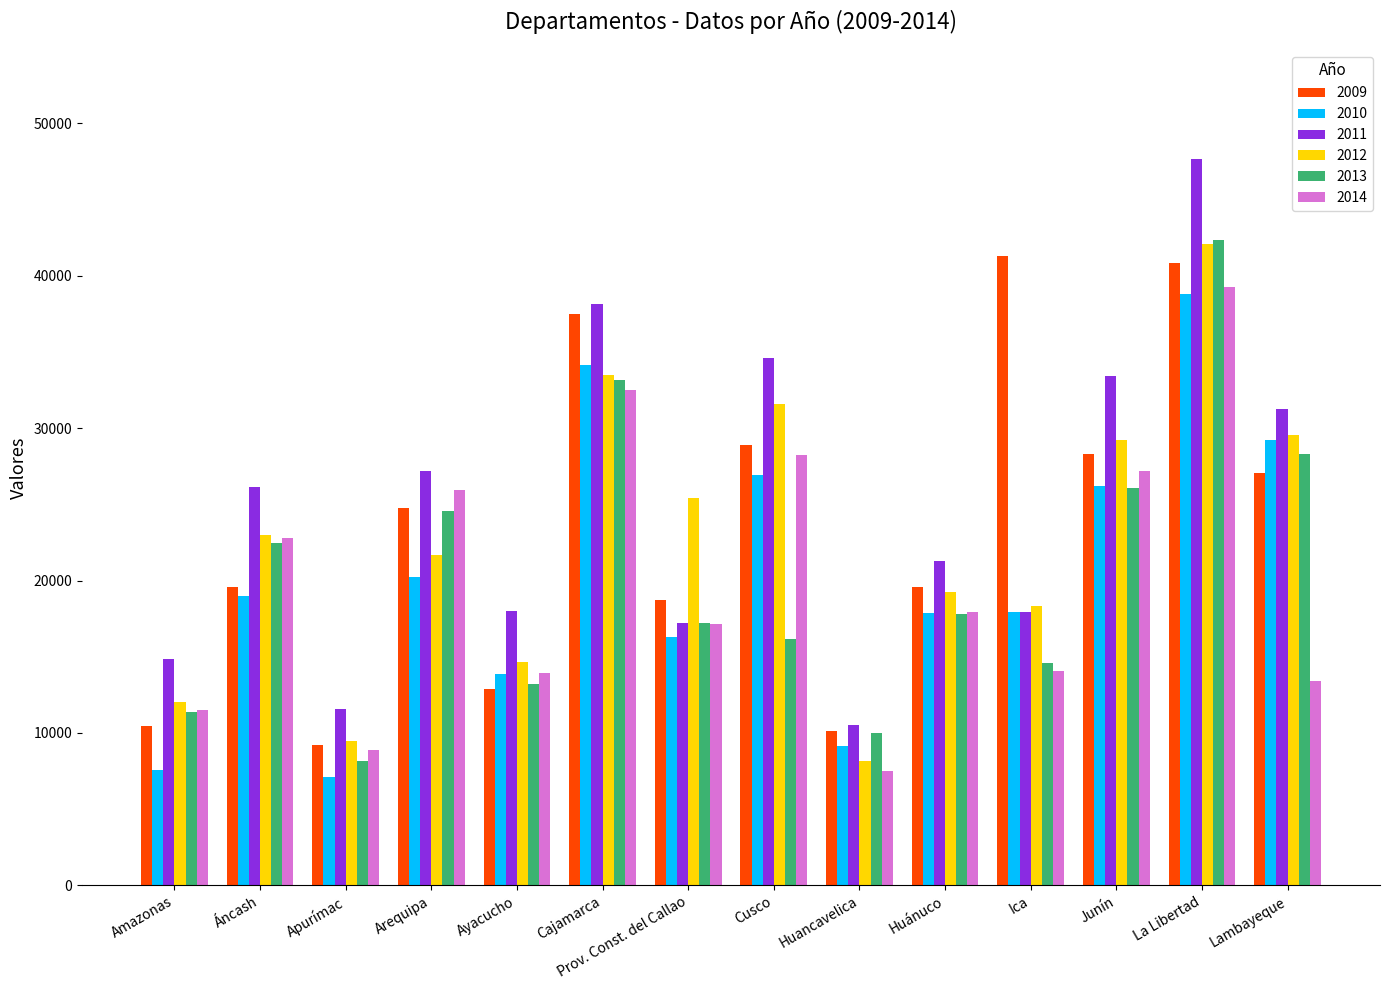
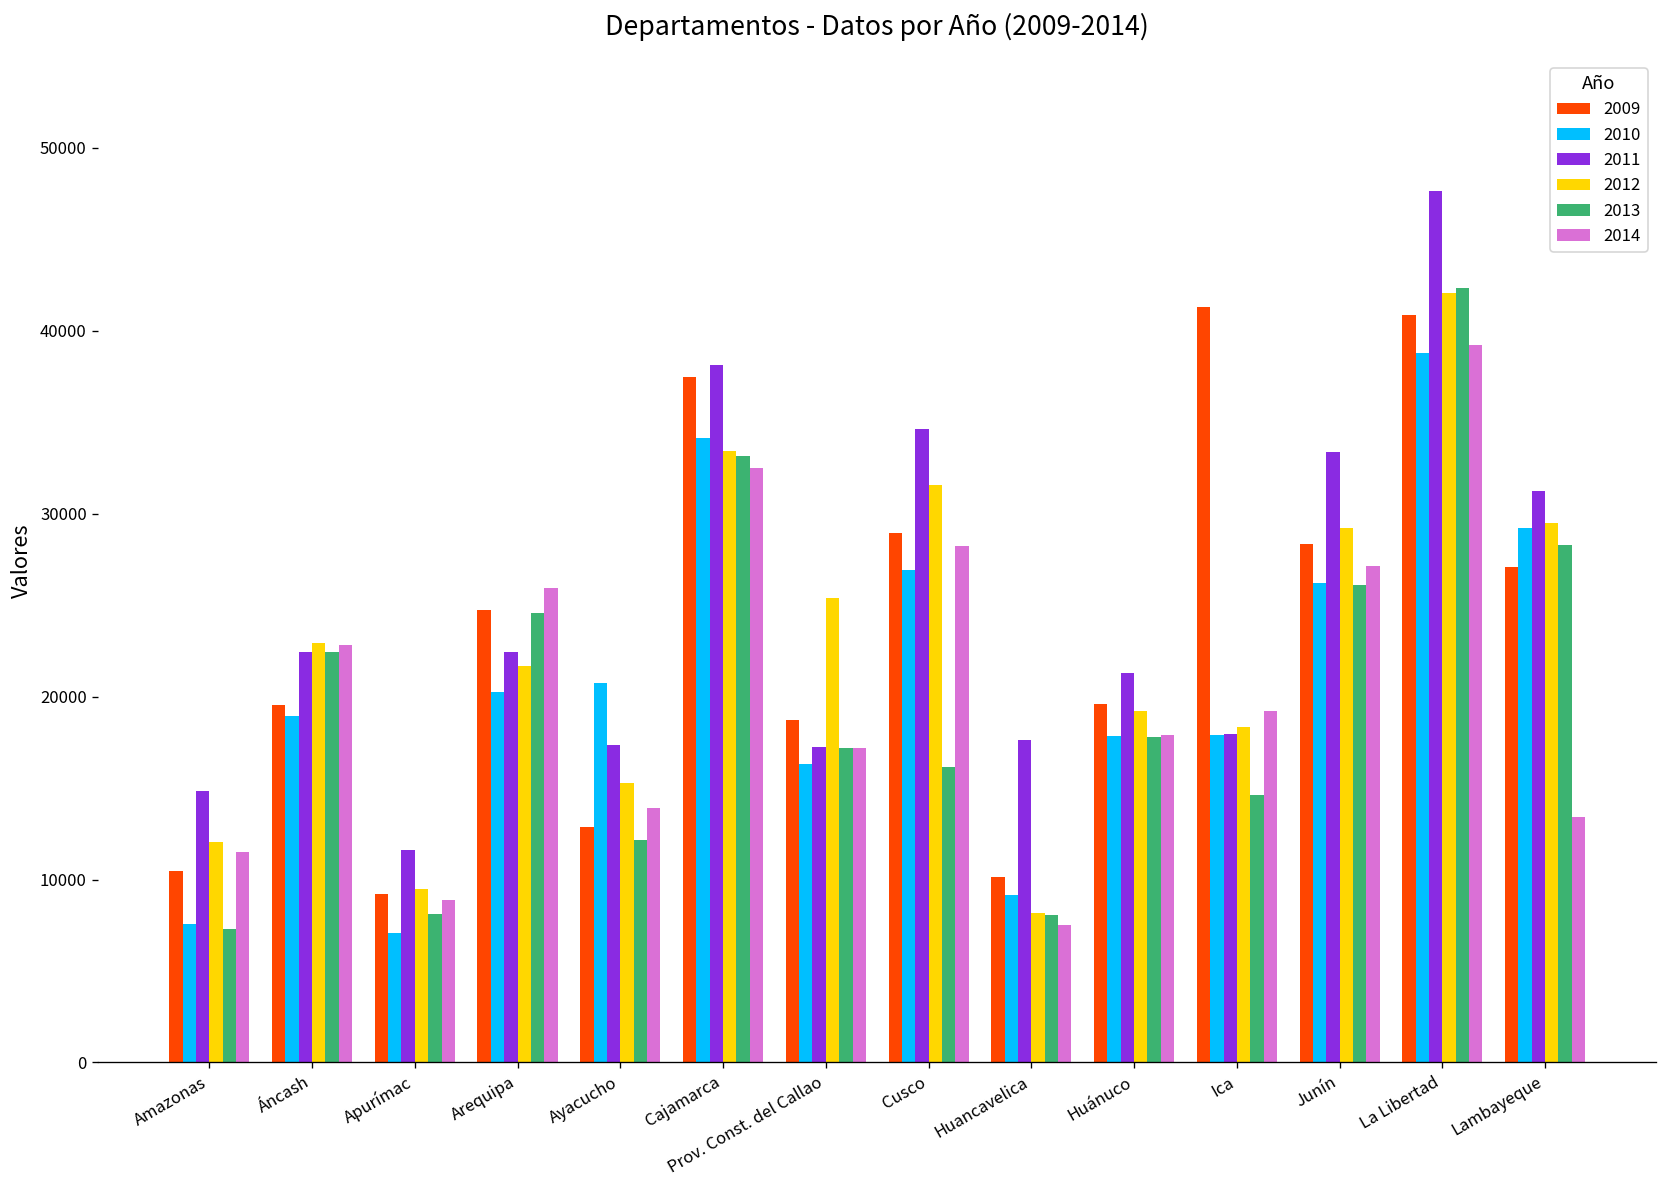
2013, Amazonas: 11400 -> 7300
2011, Áncash: 26100 -> 22400
2011, Arequipa: 27200 -> 22400
2010, Ayacucho: 13800 -> 20800
2011, Ayacucho: 18000 -> 17300
2012, Ayacucho: 14600 -> 15300
2013, Ayacucho: 13200 -> 12100
2011, Huancavelica: 10600 -> 17600
2013, Huancavelica: 10000 -> 8100
2014, Ica: 14100 -> 19200
